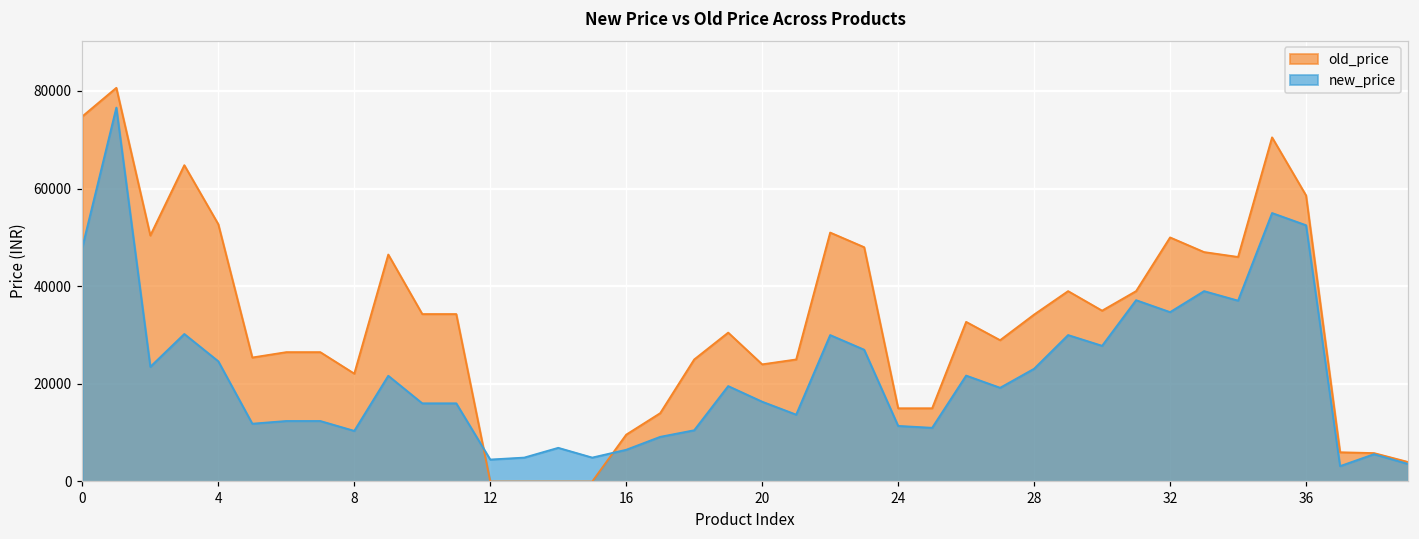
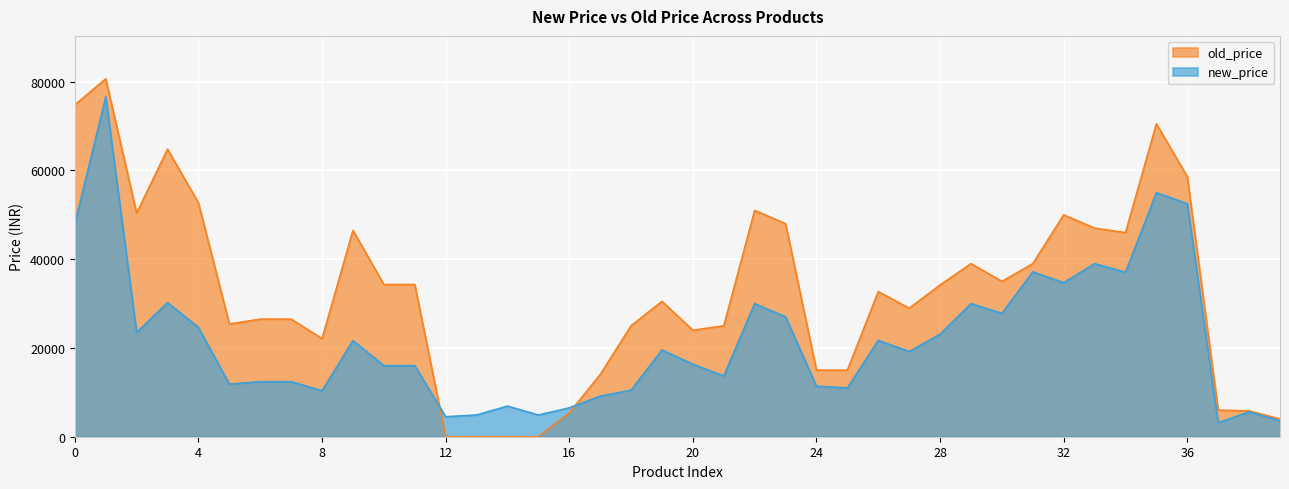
old_price, 16: 10000 -> 5000
